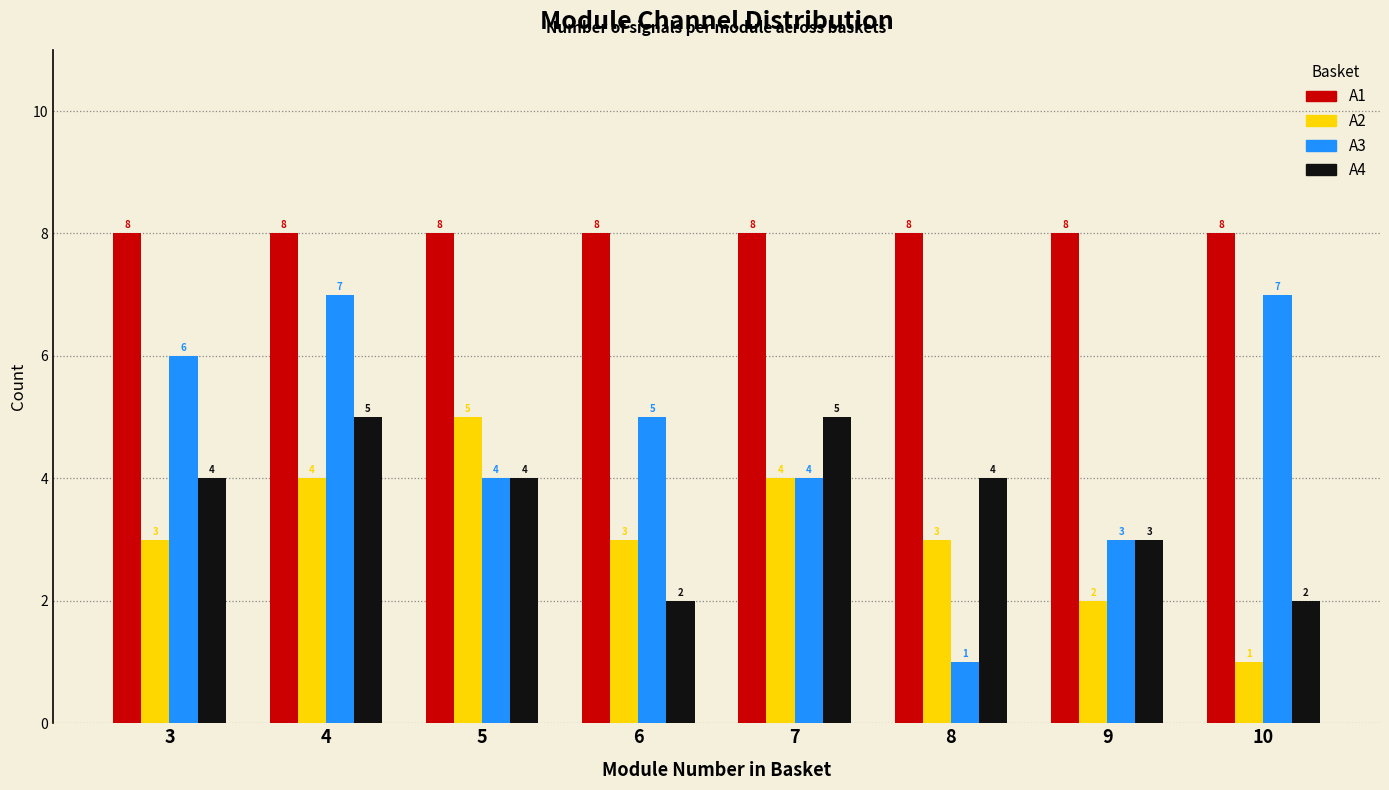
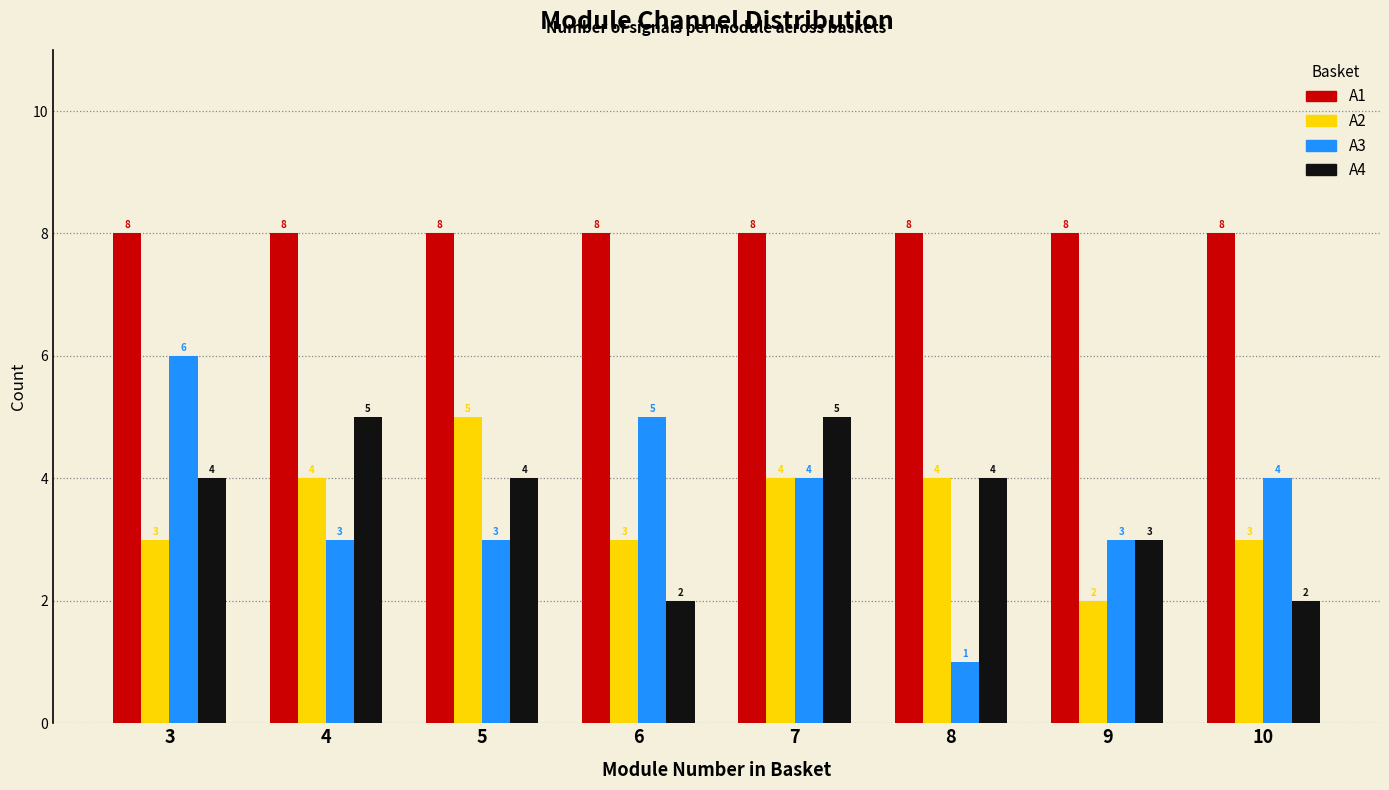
A3, 4: 7 -> 3
A3, 5: 4 -> 3
A2, 8: 3 -> 4
A2, 10: 1 -> 3
A3, 10: 7 -> 4
